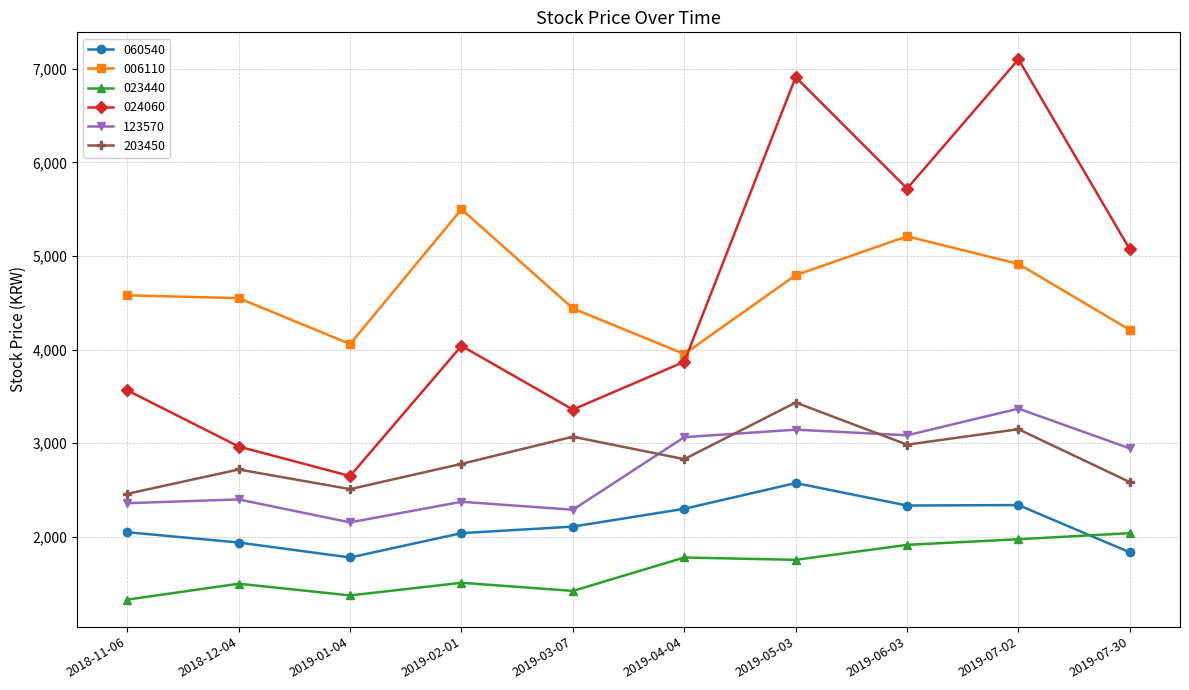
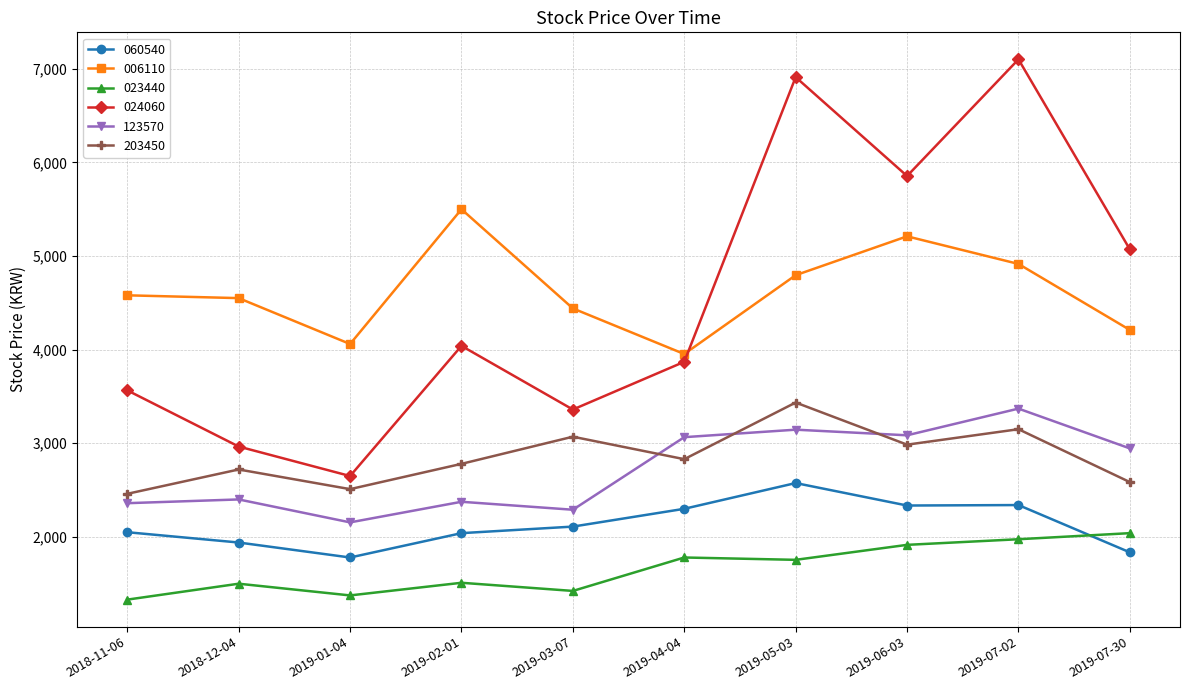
024060, 2019-06-03: 5,700 -> 5,900
